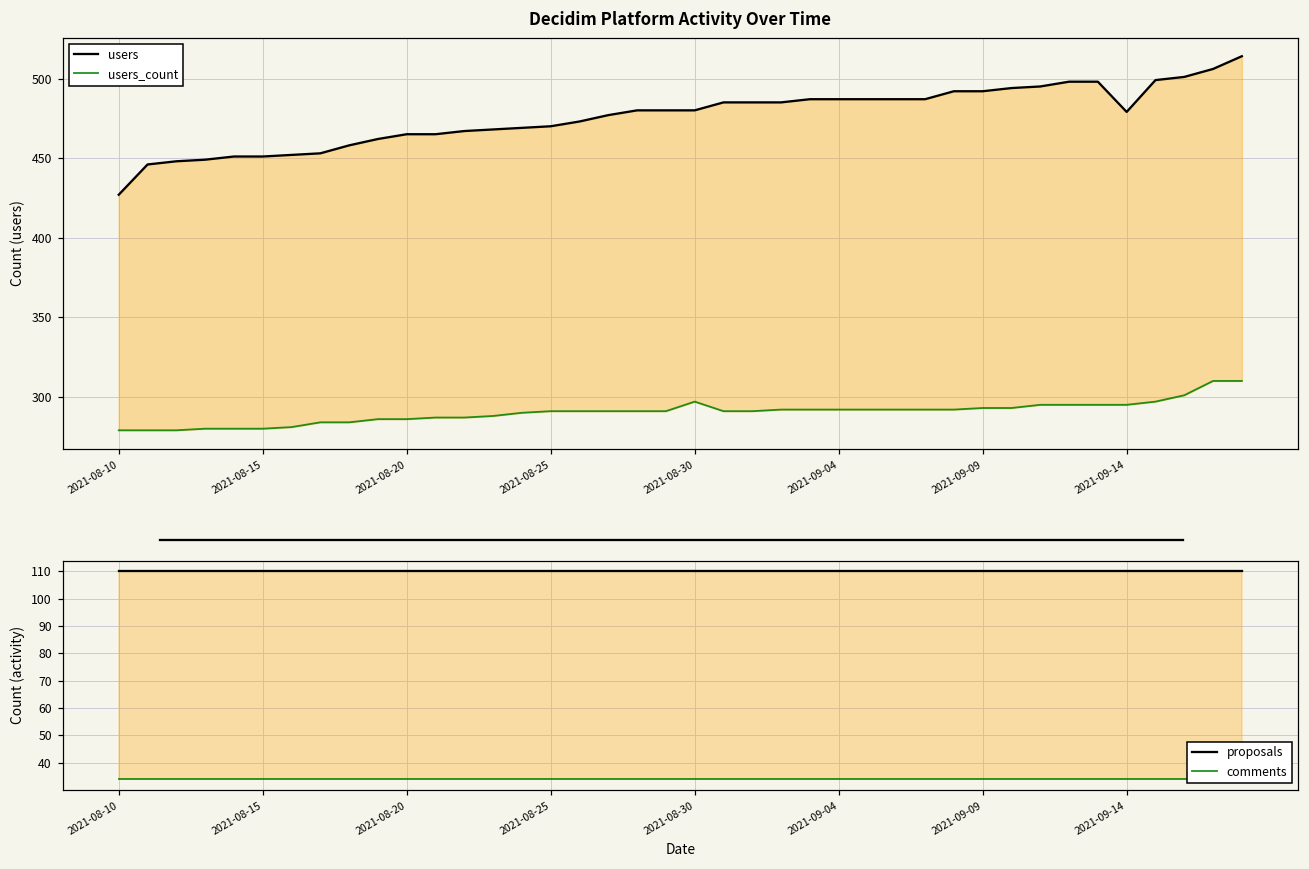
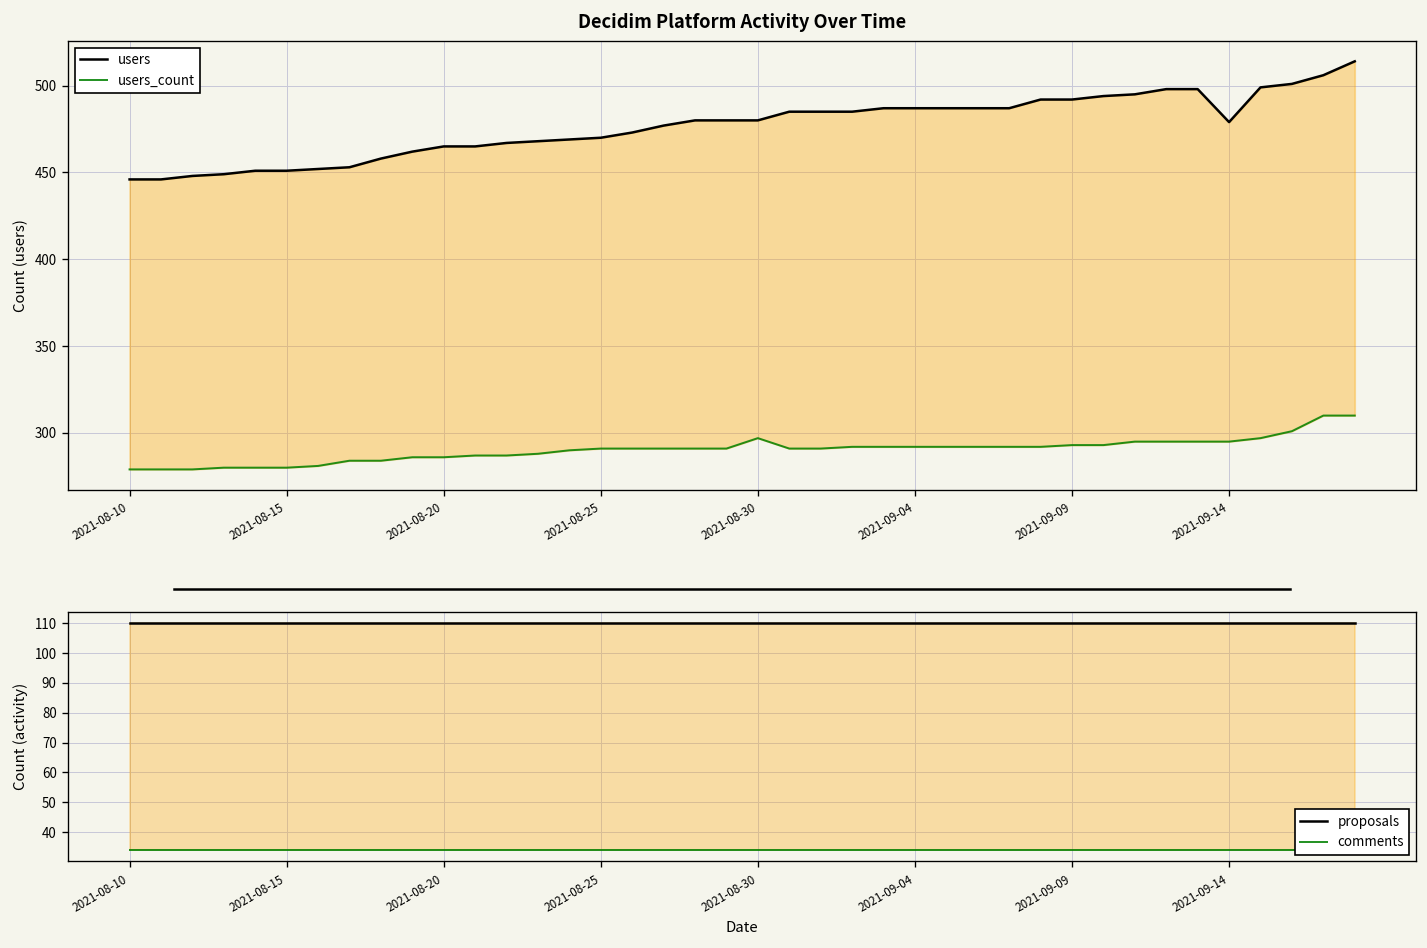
Decidim Platform Activity Over Time, users, 2021-08-10: 427 -> 446
